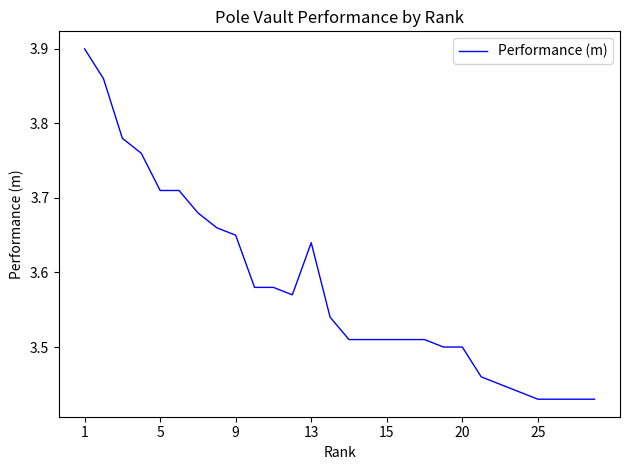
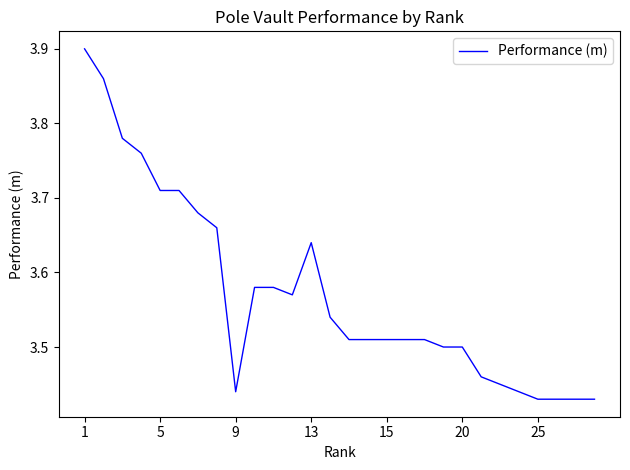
9: 3.65 -> 3.44
